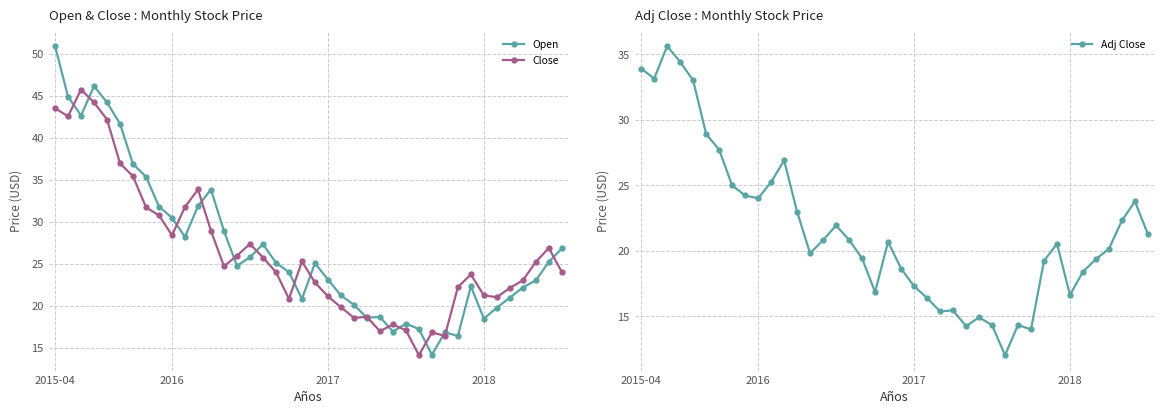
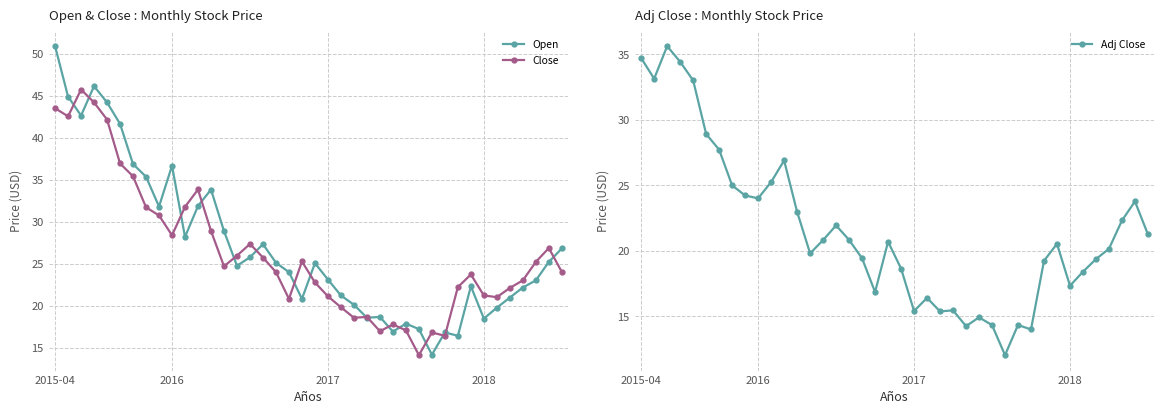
Open & Close : Monthly Stock Price, Open, 2016: 31 -> 37
Adj Close : Monthly Stock Price, 2015-04: 33.9 -> 34.7
Adj Close : Monthly Stock Price, 2017: 17.3 -> 15.4
Adj Close : Monthly Stock Price, 2018: 16.6 -> 17.3
